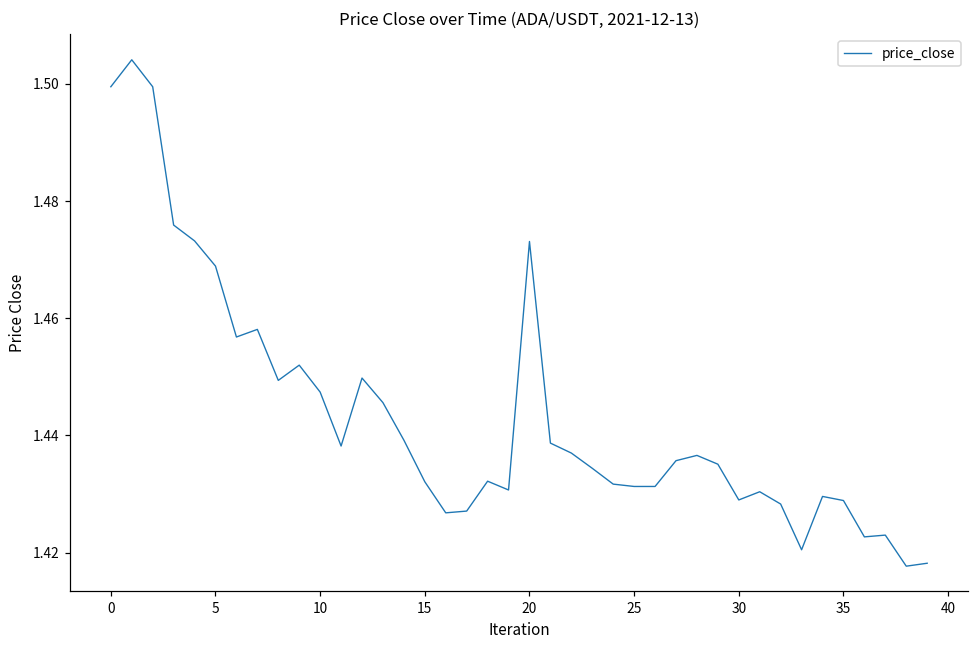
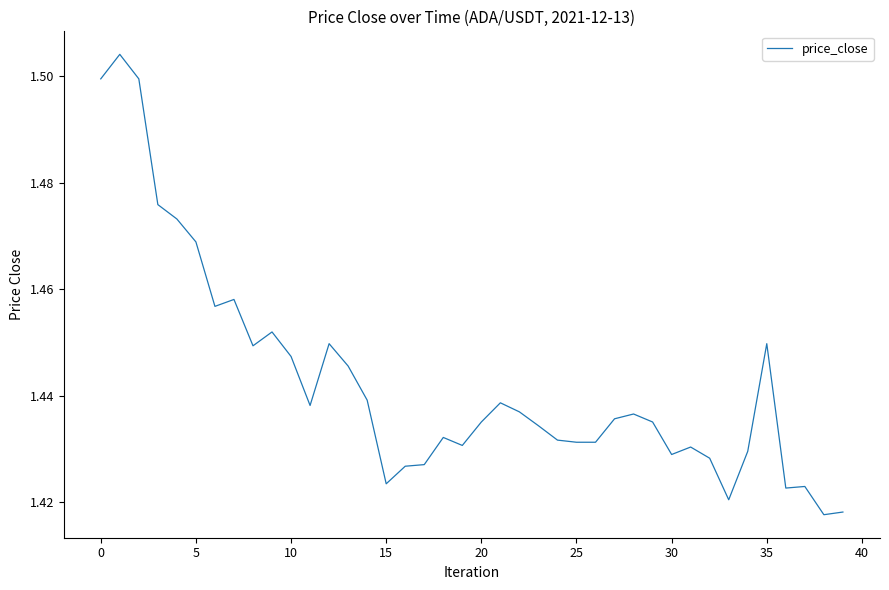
15: 1.432 -> 1.424
20: 1.473 -> 1.435
35: 1.429 -> 1.450
